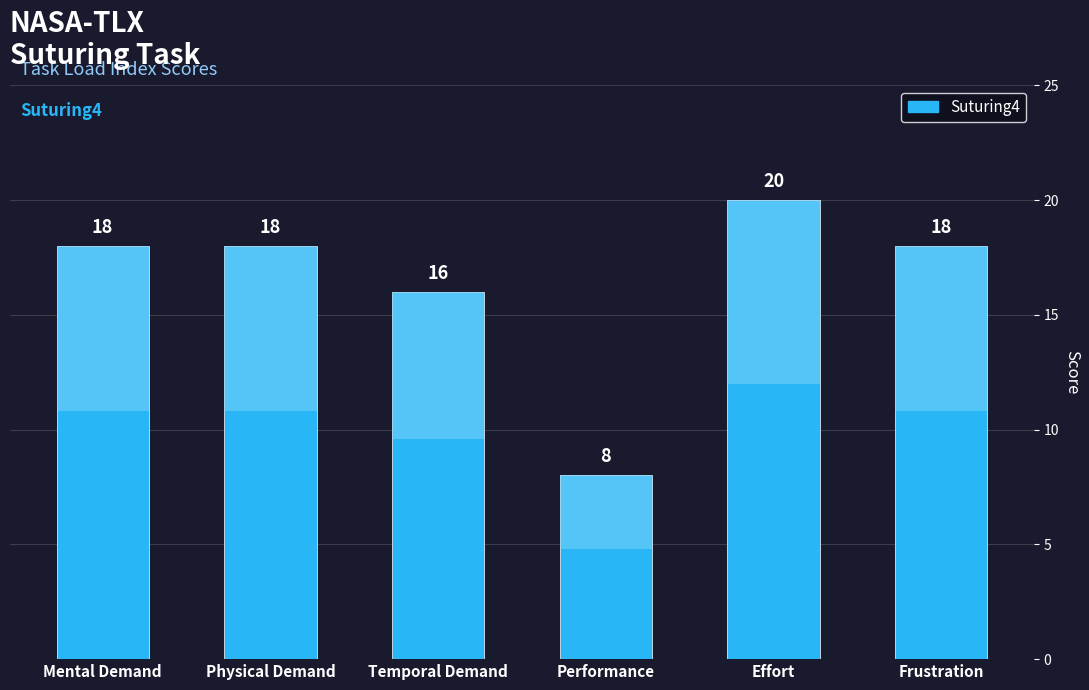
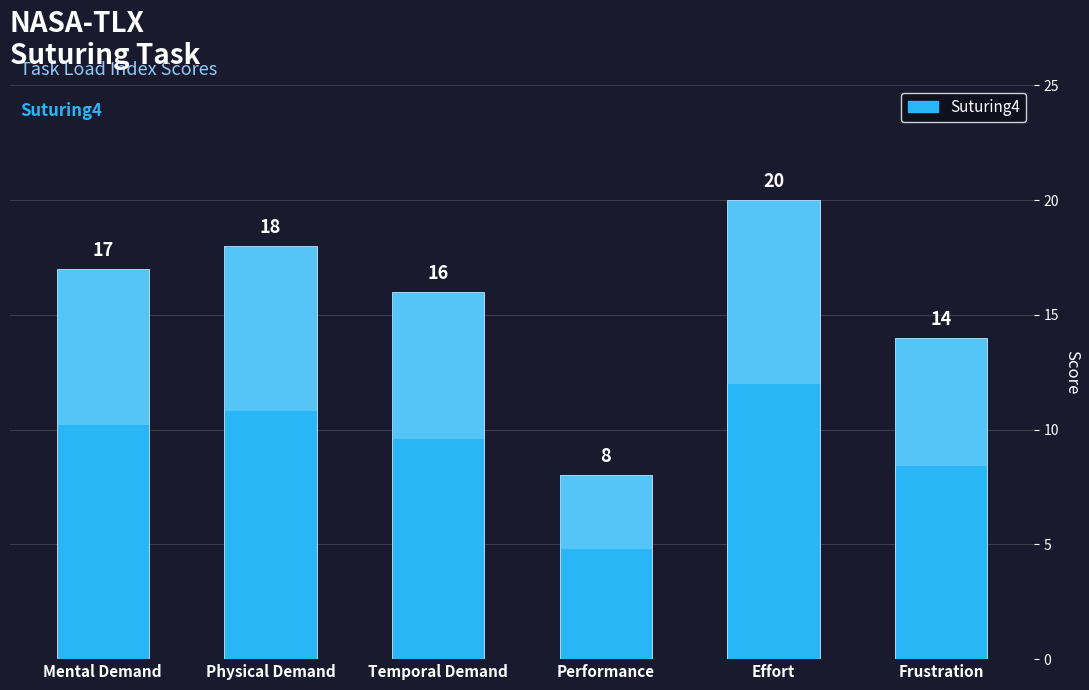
Suturing4, Mental Demand: 18 -> 17
Suturing4, Frustration: 18 -> 14
